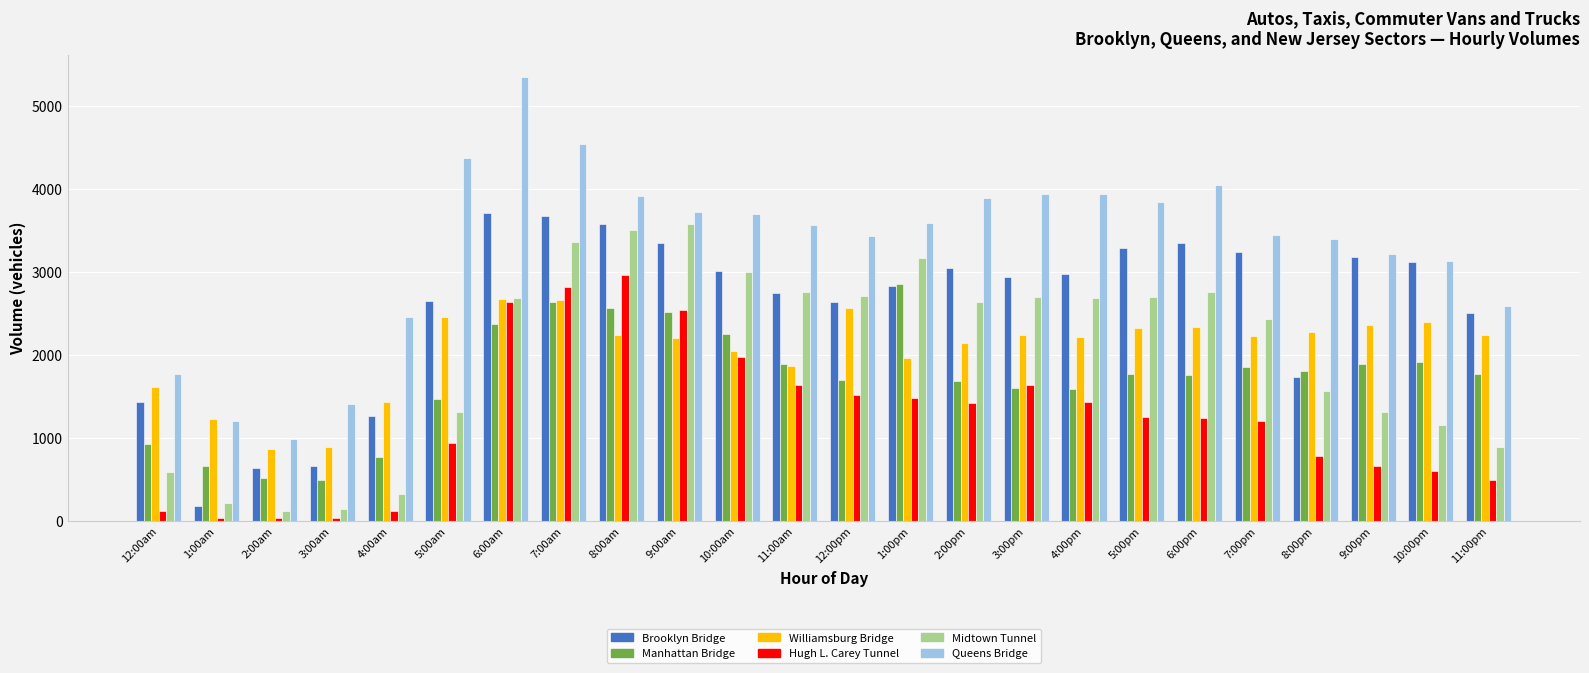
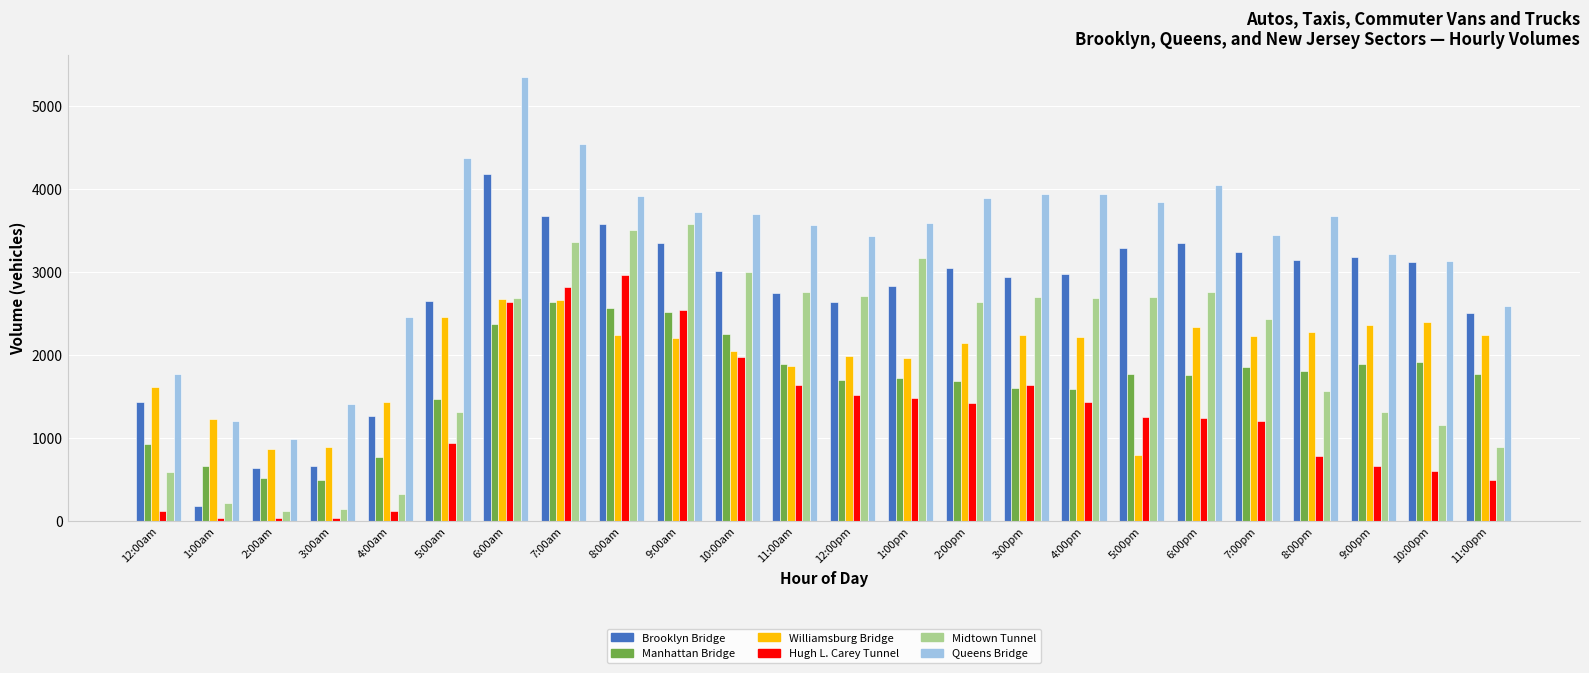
Brooklyn Bridge, 6:00am: 3700 -> 4200
Williamsburg Bridge, 12:00pm: 2600 -> 2000
Manhattan Bridge, 1:00pm: 2800 -> 1700
Williamsburg Bridge, 5:00pm: 2300 -> 800
Brooklyn Bridge, 8:00pm: 1700 -> 3100
Queens Bridge, 8:00pm: 3400 -> 3700
